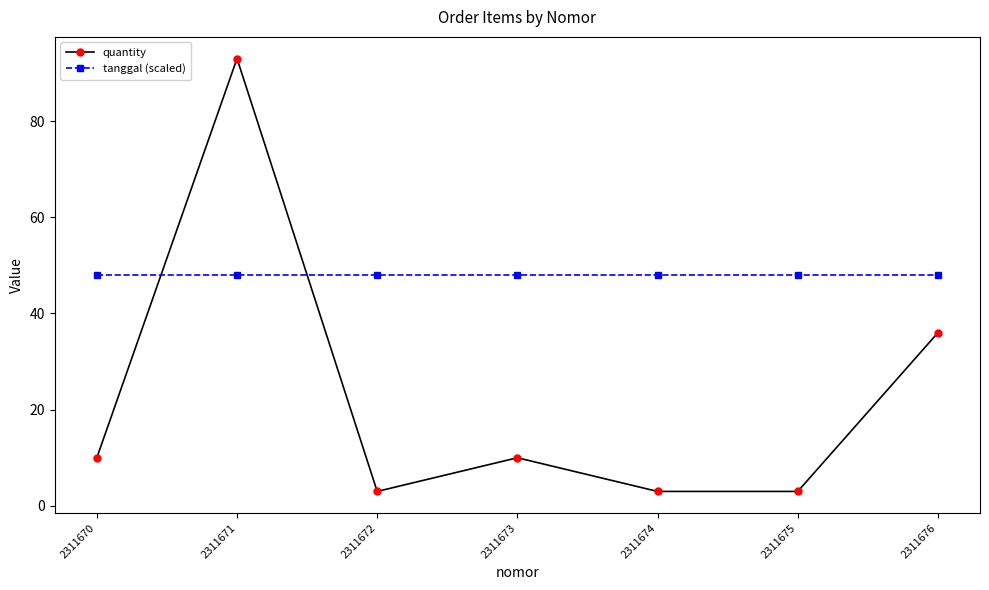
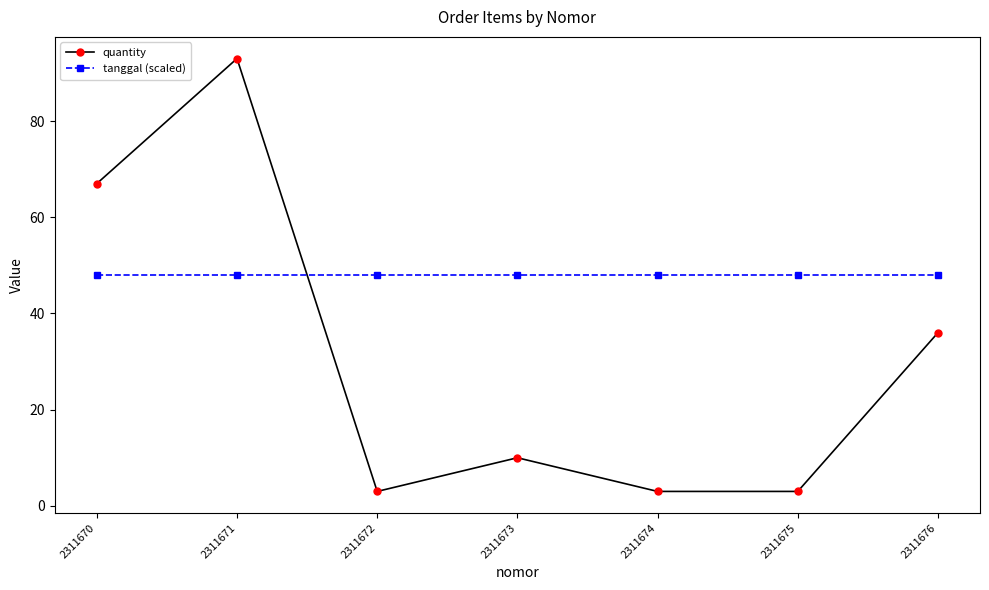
quantity, 2311670: 10 -> 67
